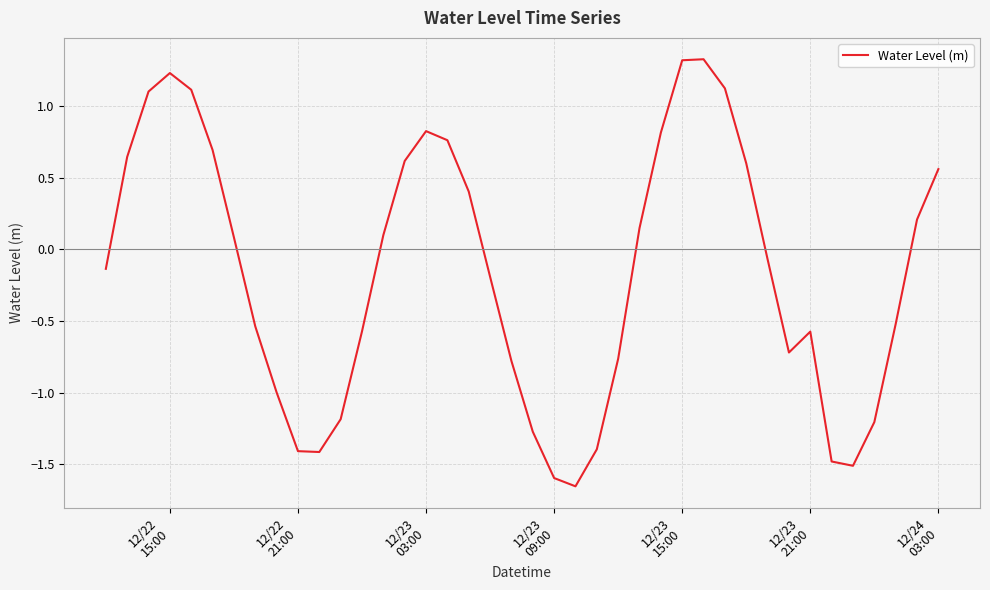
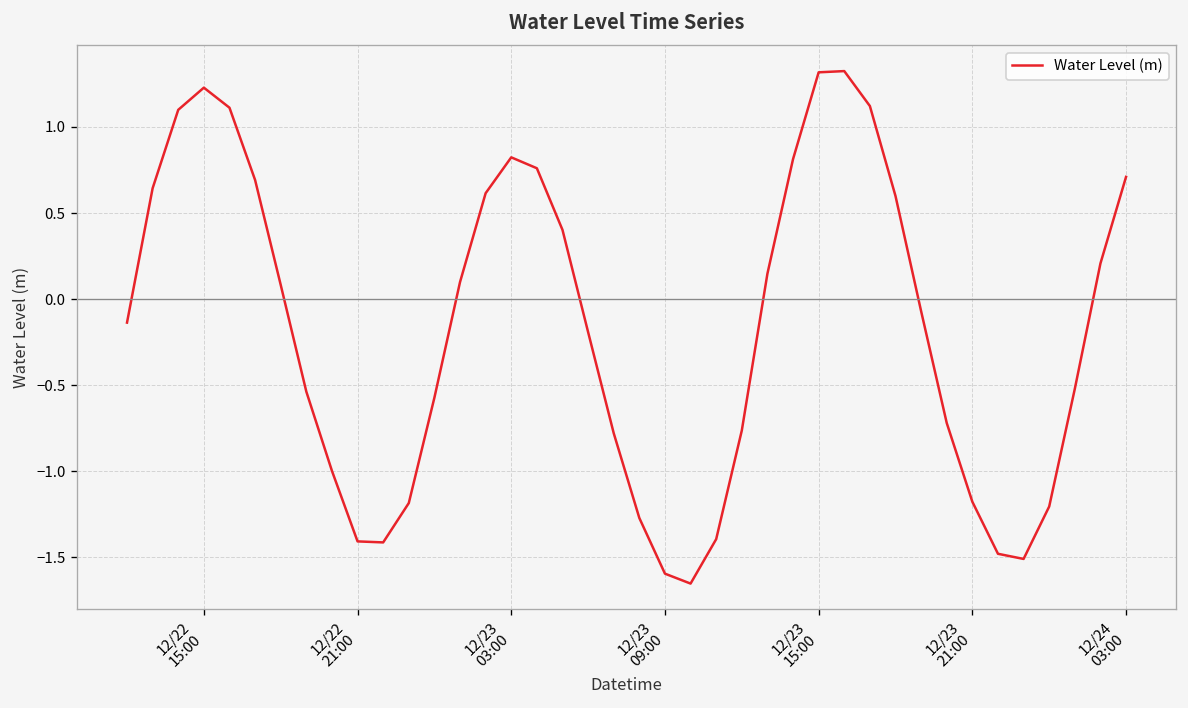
12/23 21:00: -0.57 -> -1.18
12/24 03:00: 0.56 -> 0.71
